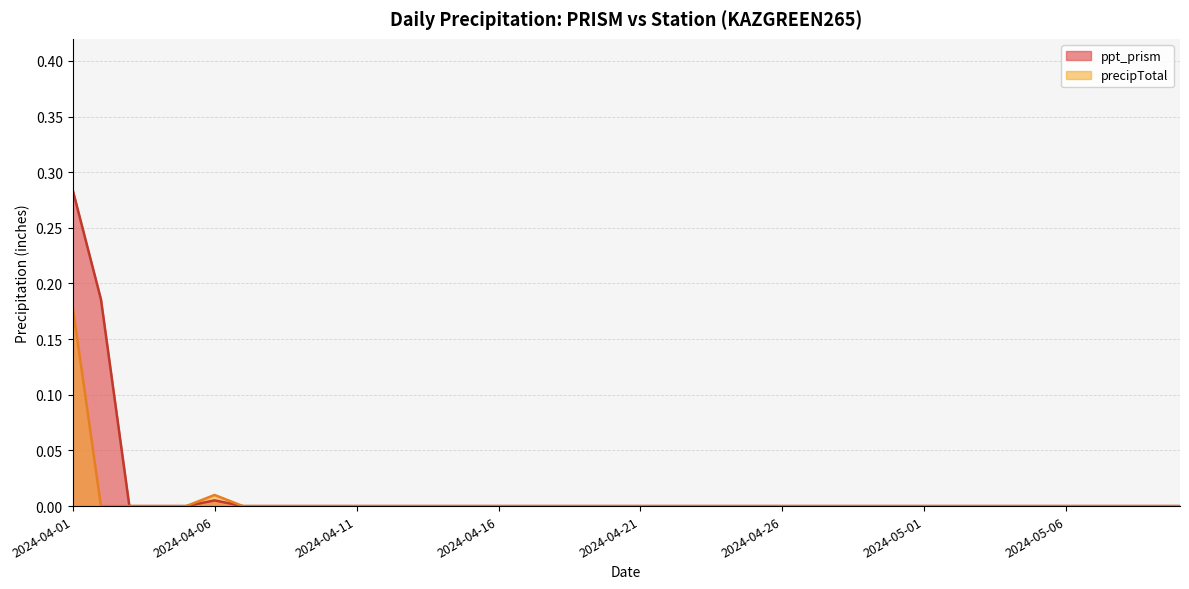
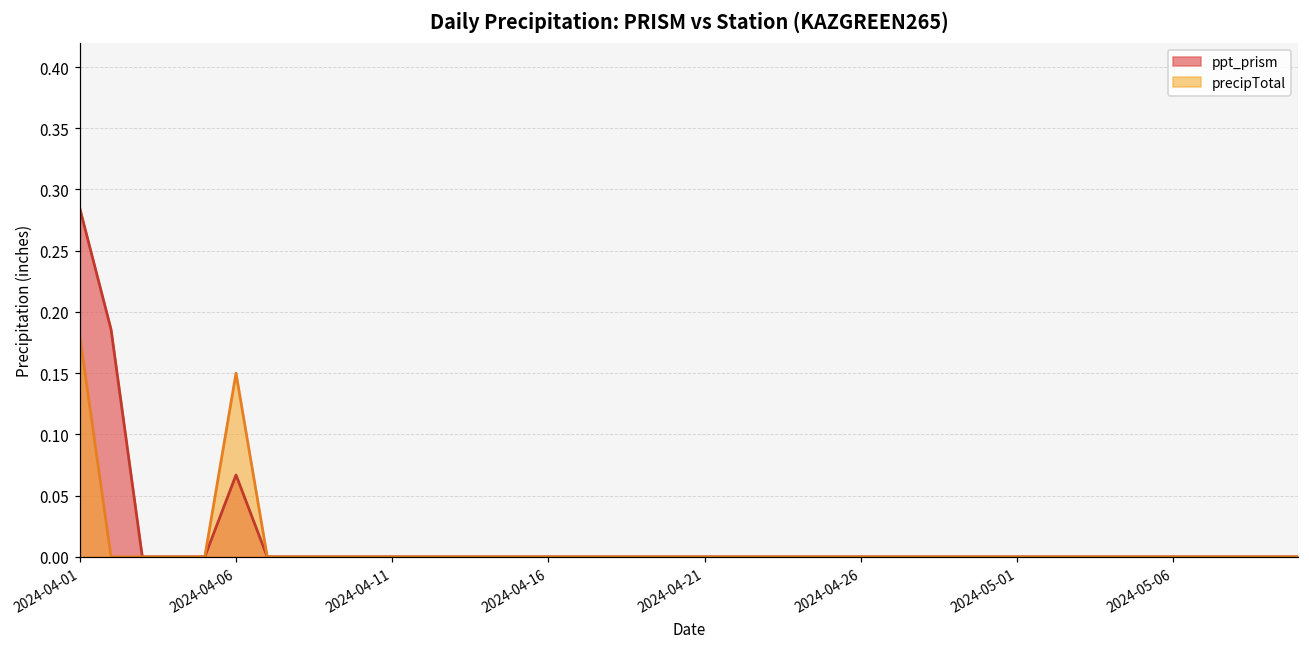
ppt_prism, 2024-04-06: 0.005 -> 0.067
precipTotal, 2024-04-06: 0.01 -> 0.15
